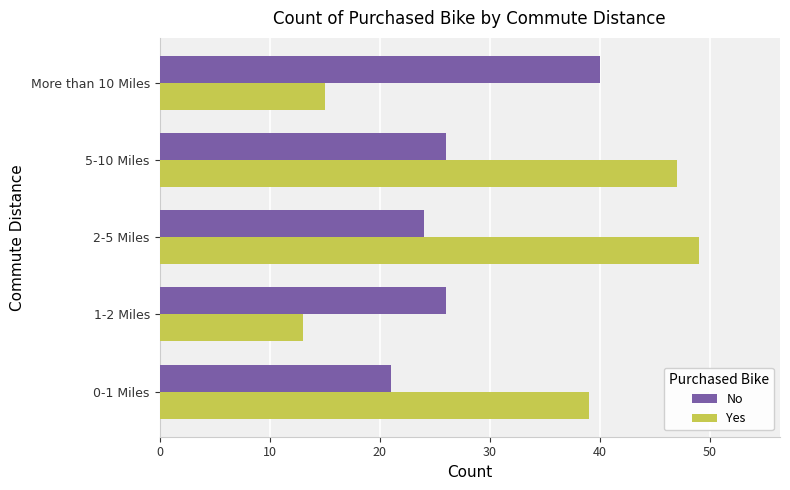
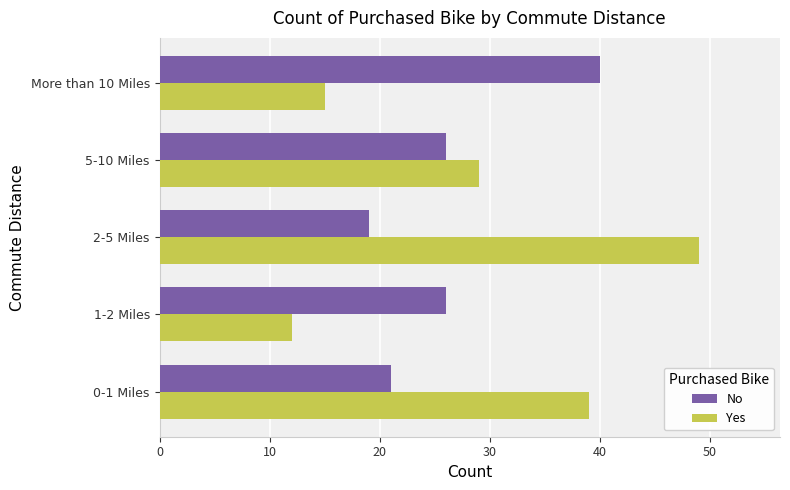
Yes, 5-10 Miles: 47 -> 29
No, 2-5 Miles: 24 -> 19
Yes, 1-2 Miles: 13 -> 12
